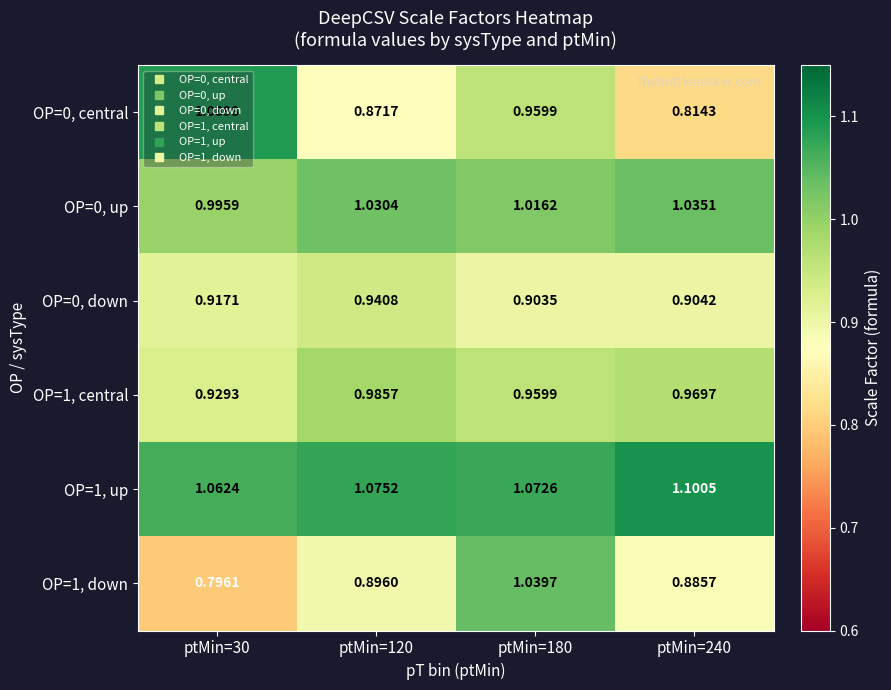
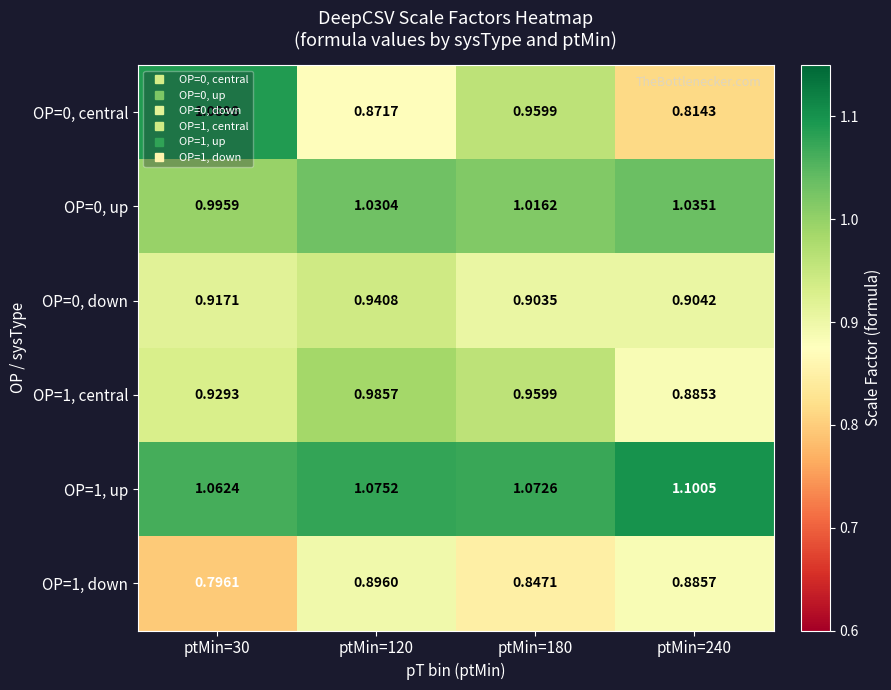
OP=1, central, ptMin=240: 0.9697 -> 0.8853
OP=1, down, ptMin=180: 1.0397 -> 0.8471
